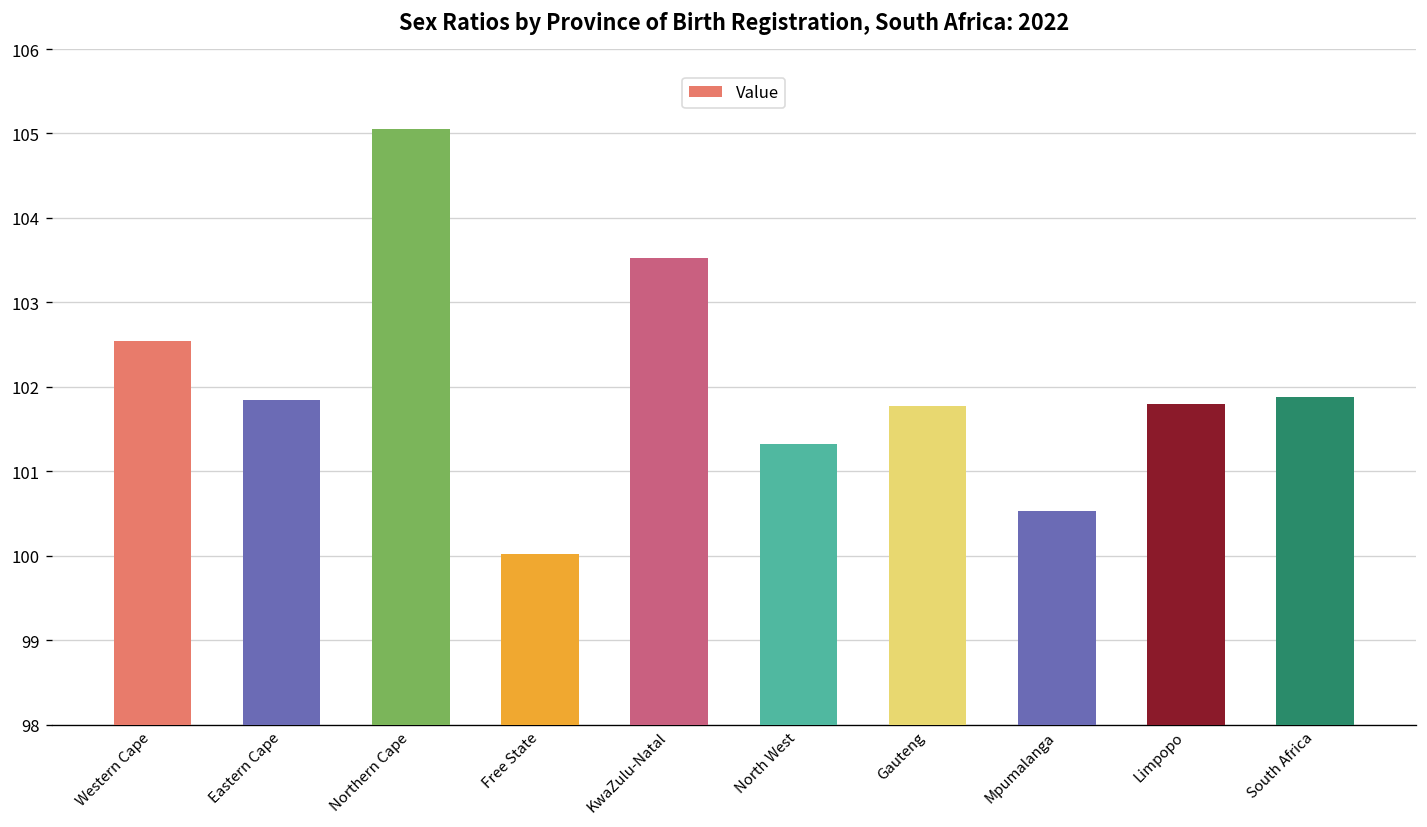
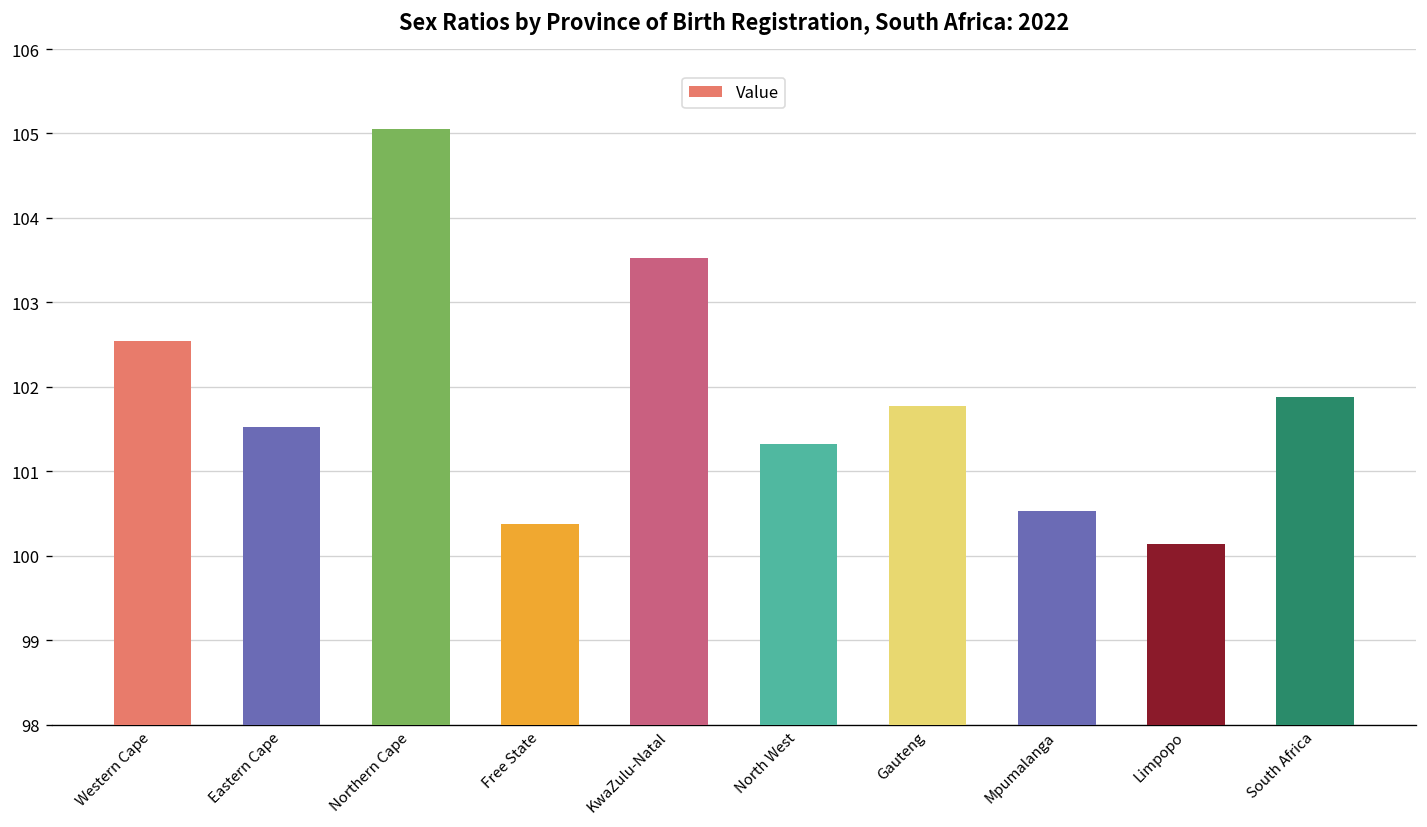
Eastern Cape: 101.8 -> 101.5
Free State: 100.0 -> 100.4
Limpopo: 101.8 -> 100.1
